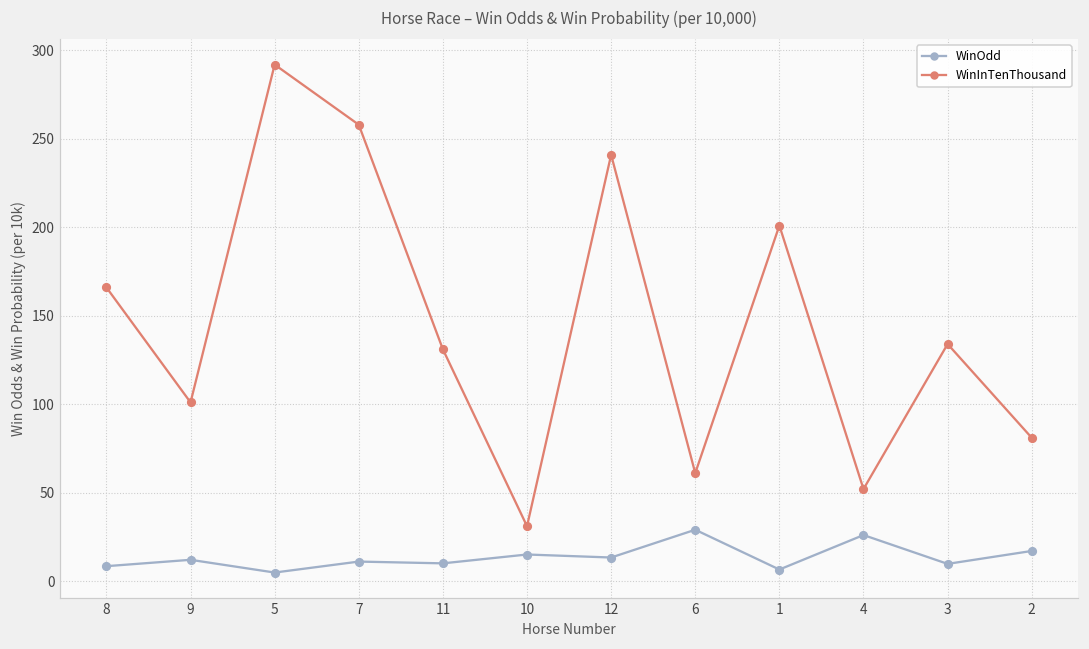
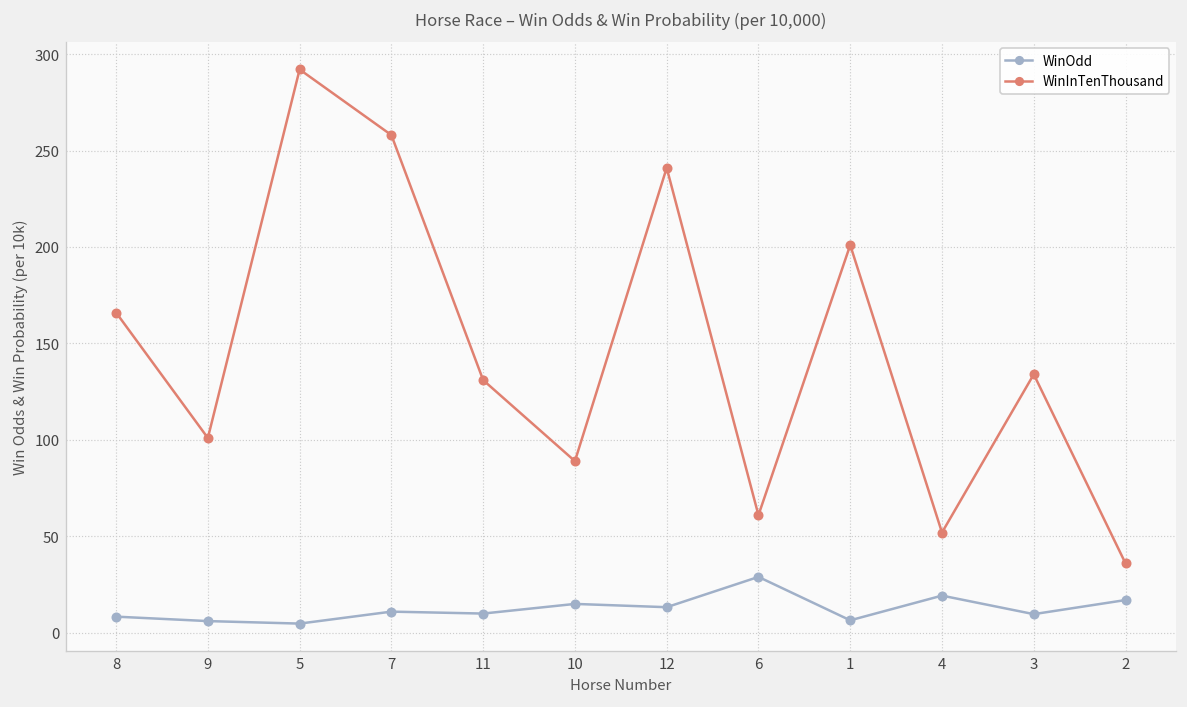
WinOdd, 9: 12 -> 6
WinInTenThousand, 10: 31 -> 89
WinOdd, 4: 26 -> 19
WinInTenThousand, 2: 81 -> 36
